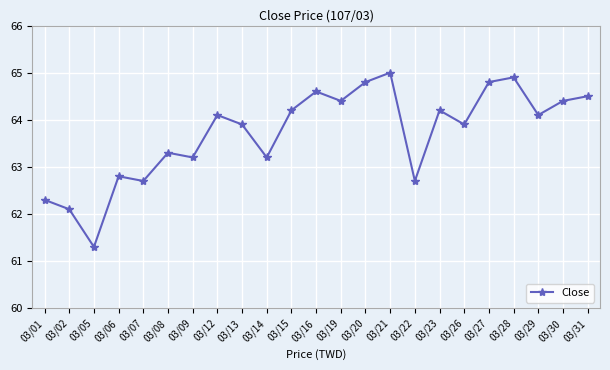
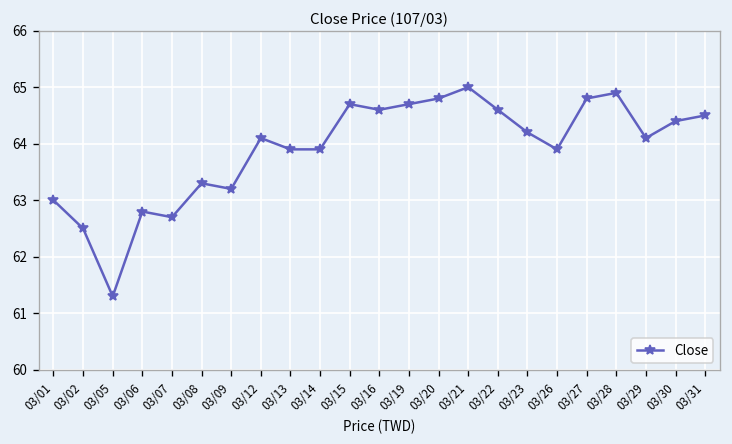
03/01: 62.3 -> 63.0
03/02: 62.1 -> 62.5
03/14: 63.2 -> 63.9
03/15: 64.2 -> 64.7
03/19: 64.4 -> 64.7
03/22: 62.7 -> 64.6
